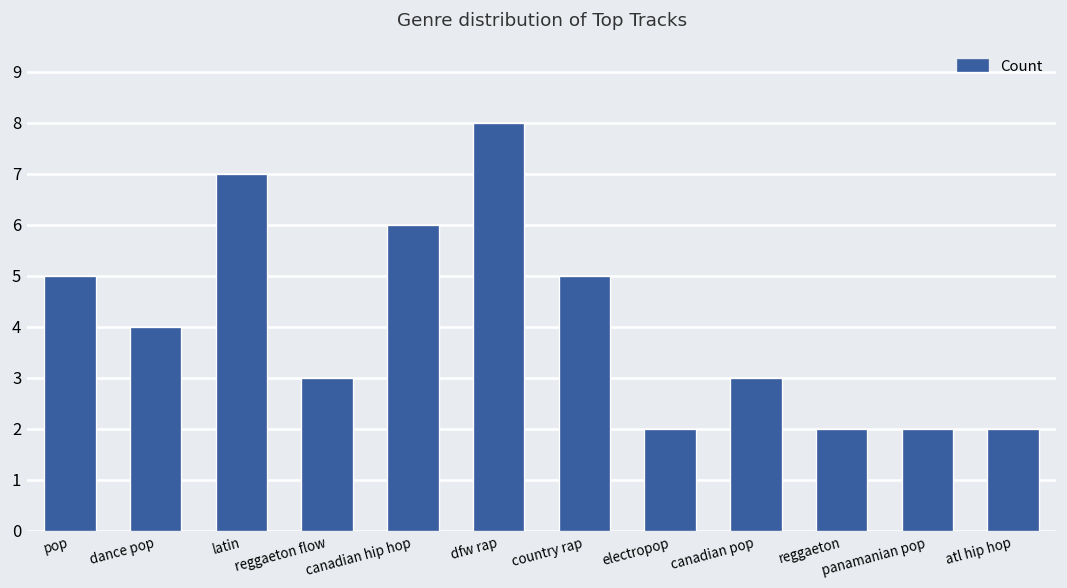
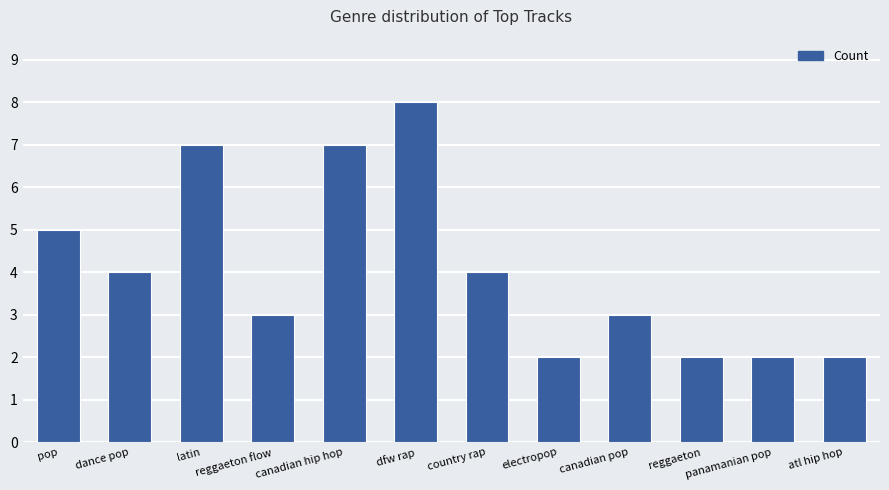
canadian hip hop: 6 -> 7
country rap: 5 -> 4
